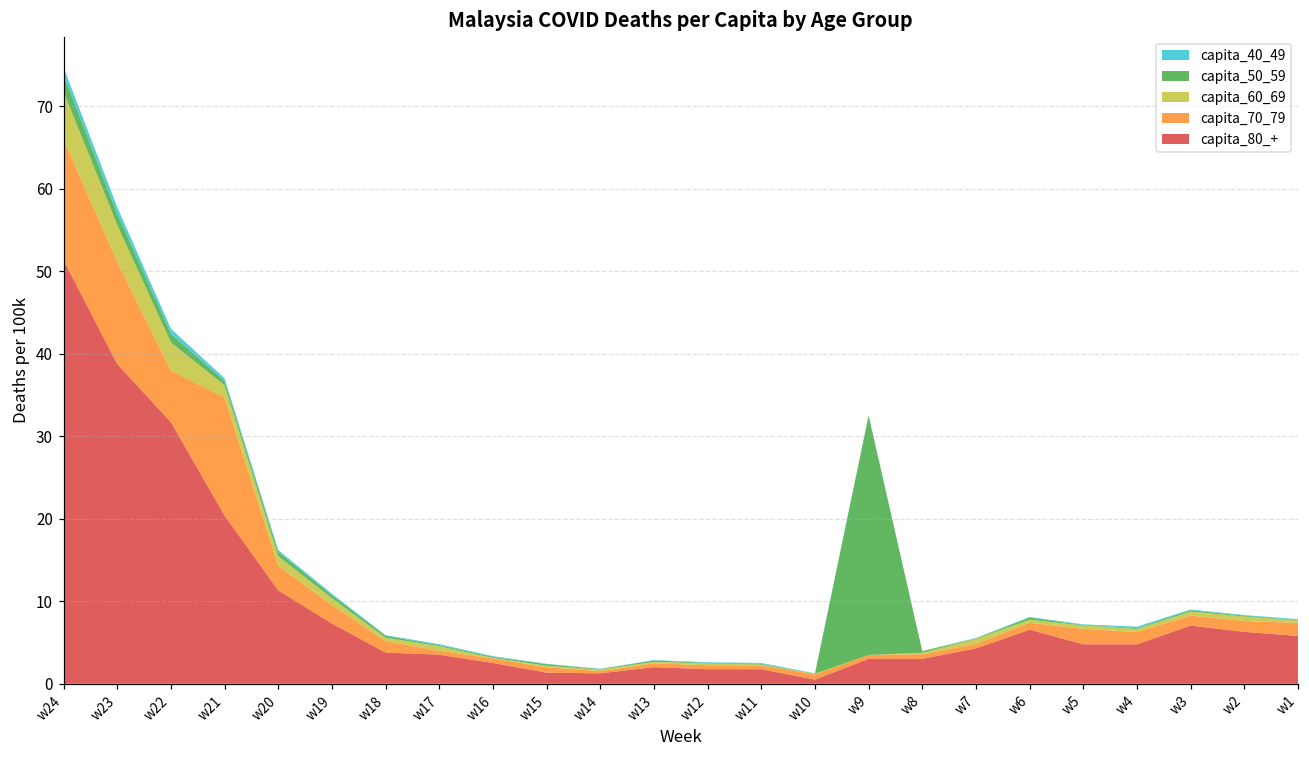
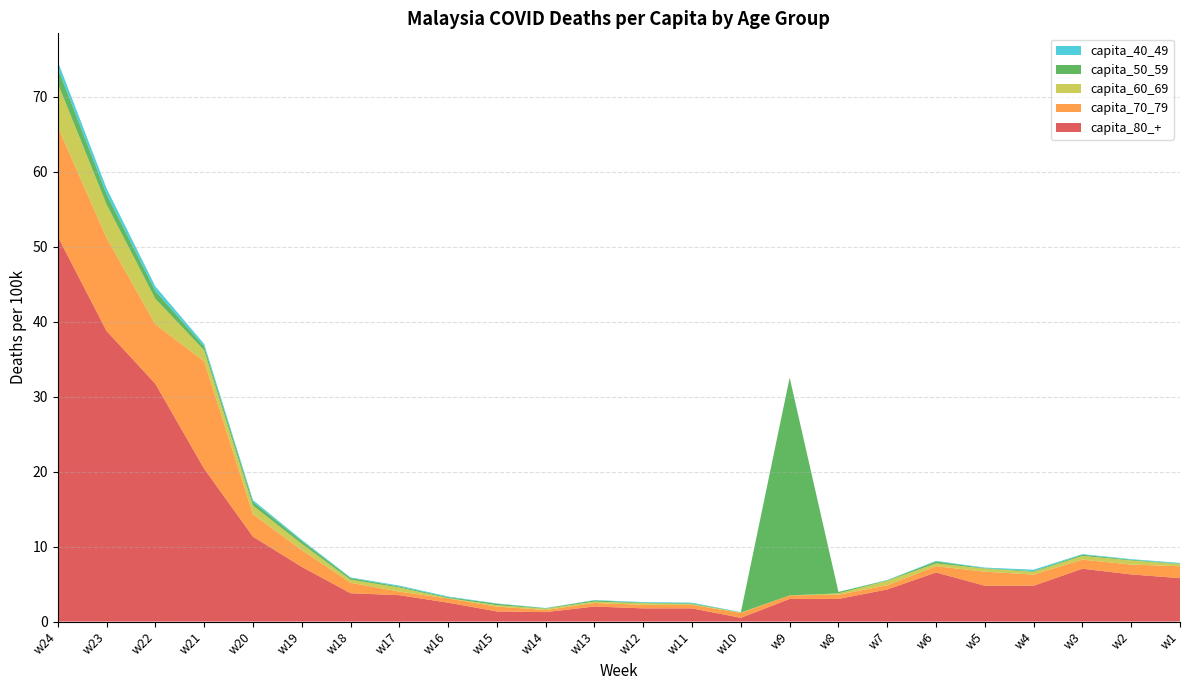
capita_70_79, w22: 6 -> 8
